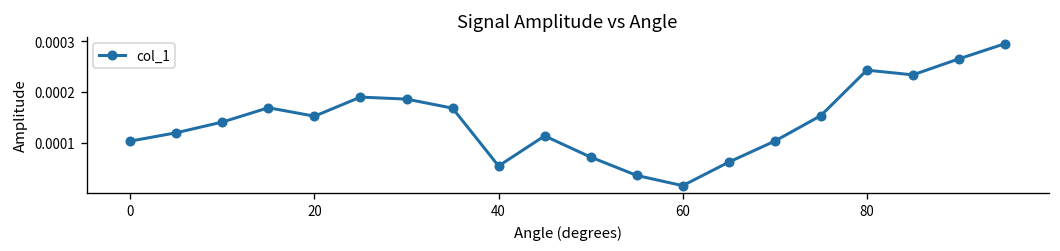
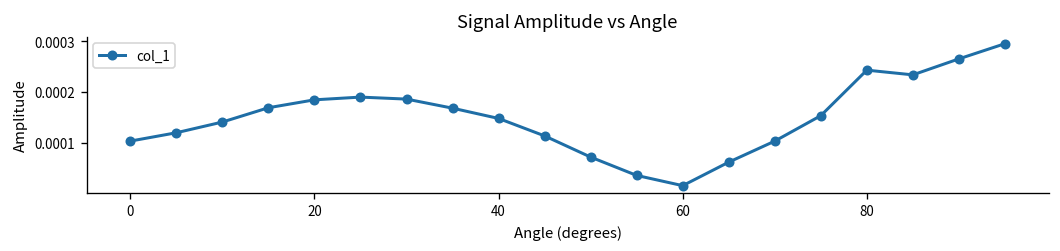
20: 0.00015 -> 0.00018
40: 0.00005 -> 0.00015
